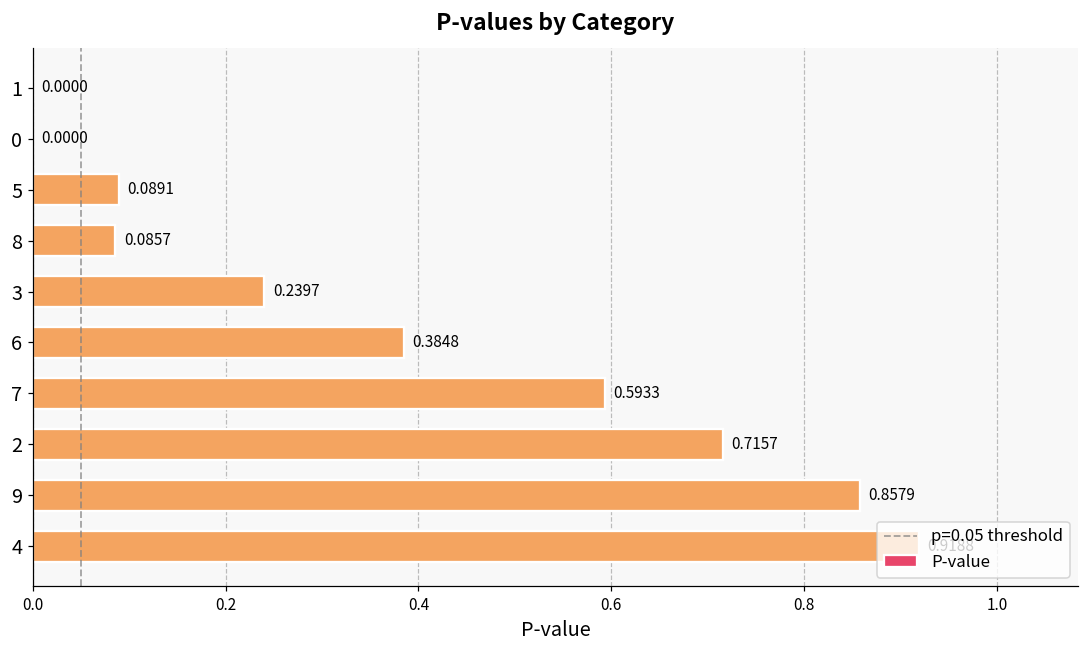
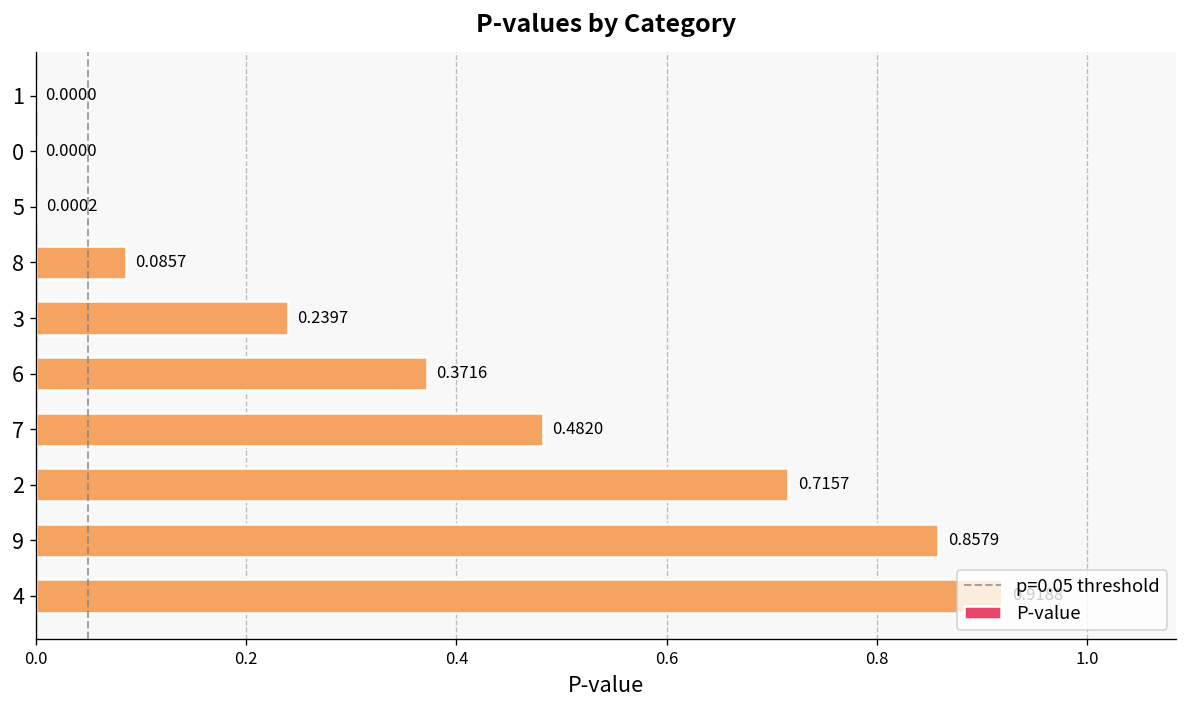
5: 0.0891 -> 0.0002
6: 0.3848 -> 0.3716
7: 0.5933 -> 0.4820
